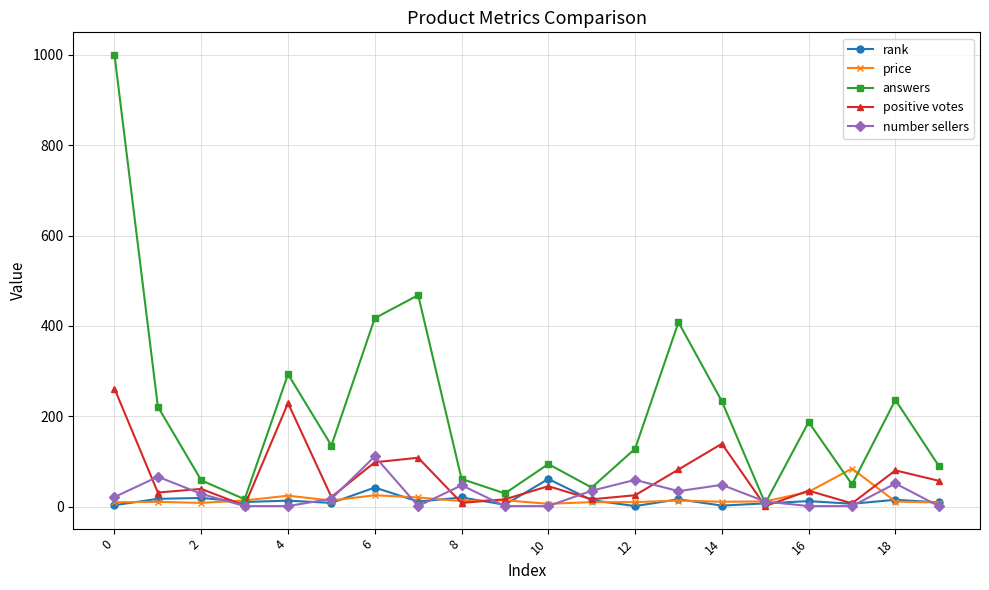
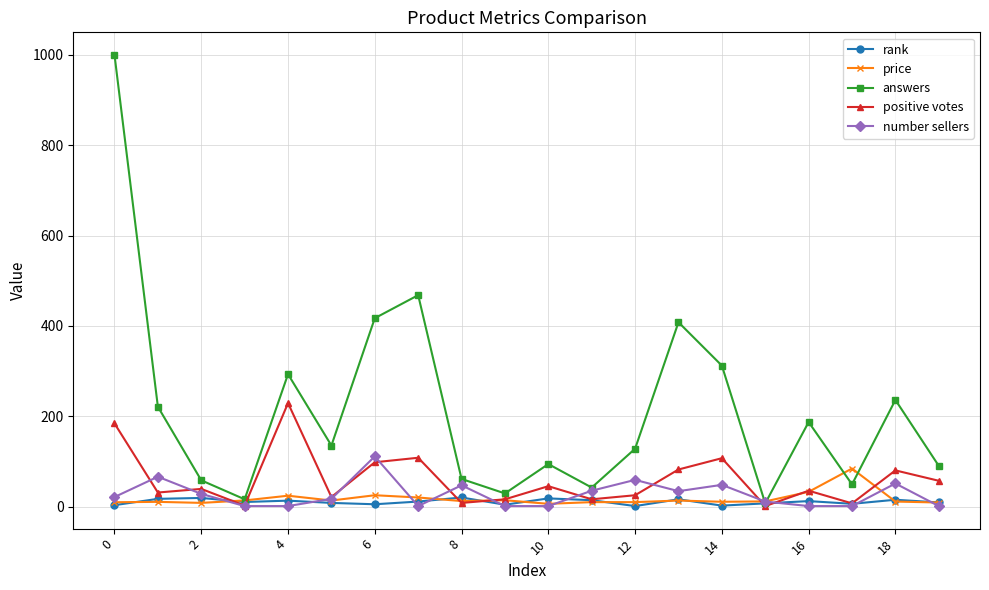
positive votes, 0: 260 -> 180
rank, 6: 40 -> 10
rank, 10: 60 -> 20
answers, 14: 230 -> 310
positive votes, 14: 140 -> 110
